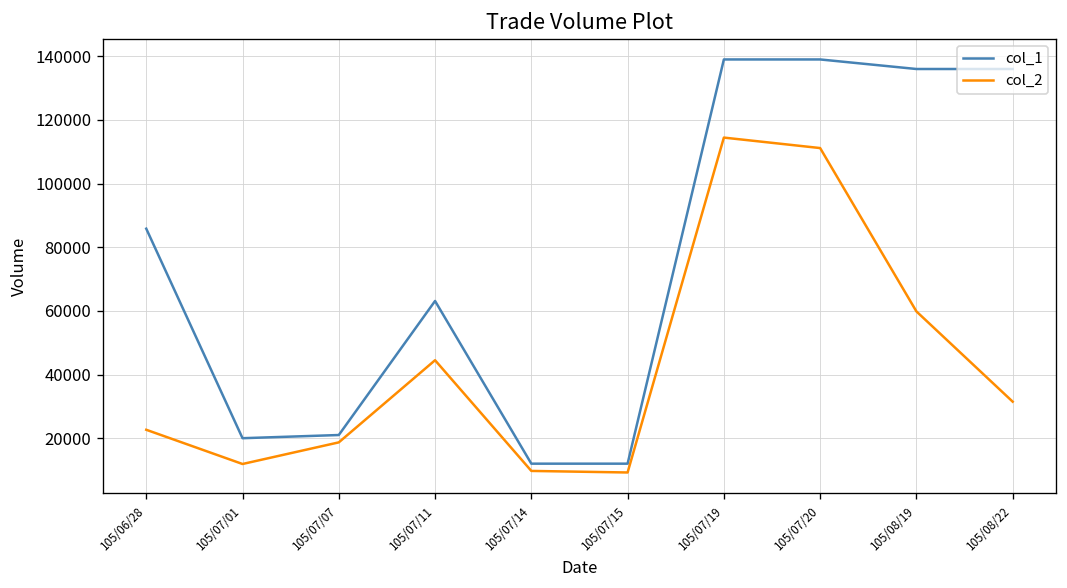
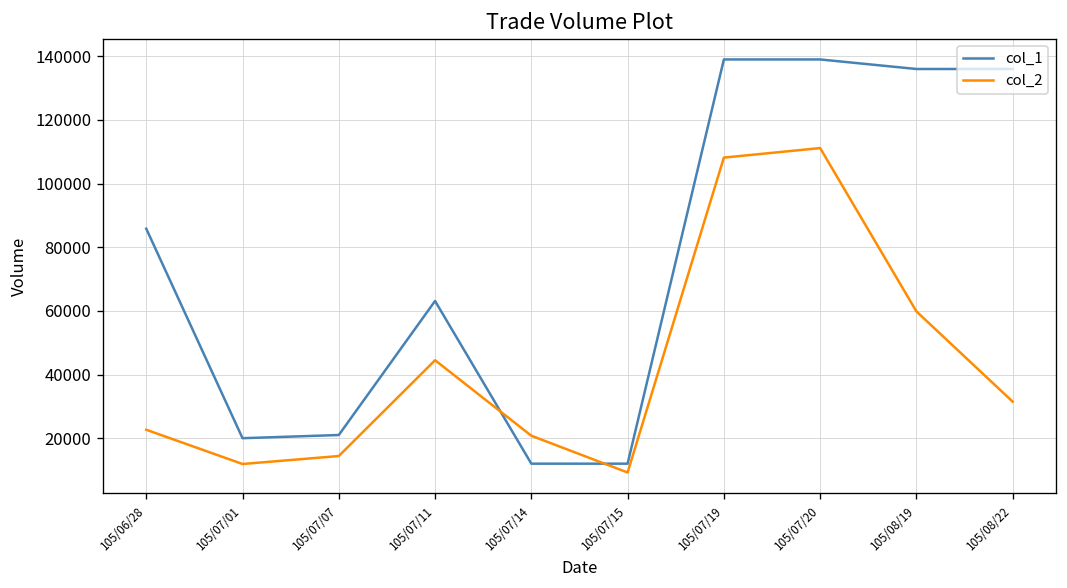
col_2, 105/07/07: 19000 -> 14000
col_2, 105/07/14: 10000 -> 21000
col_2, 105/07/19: 114000 -> 108000
